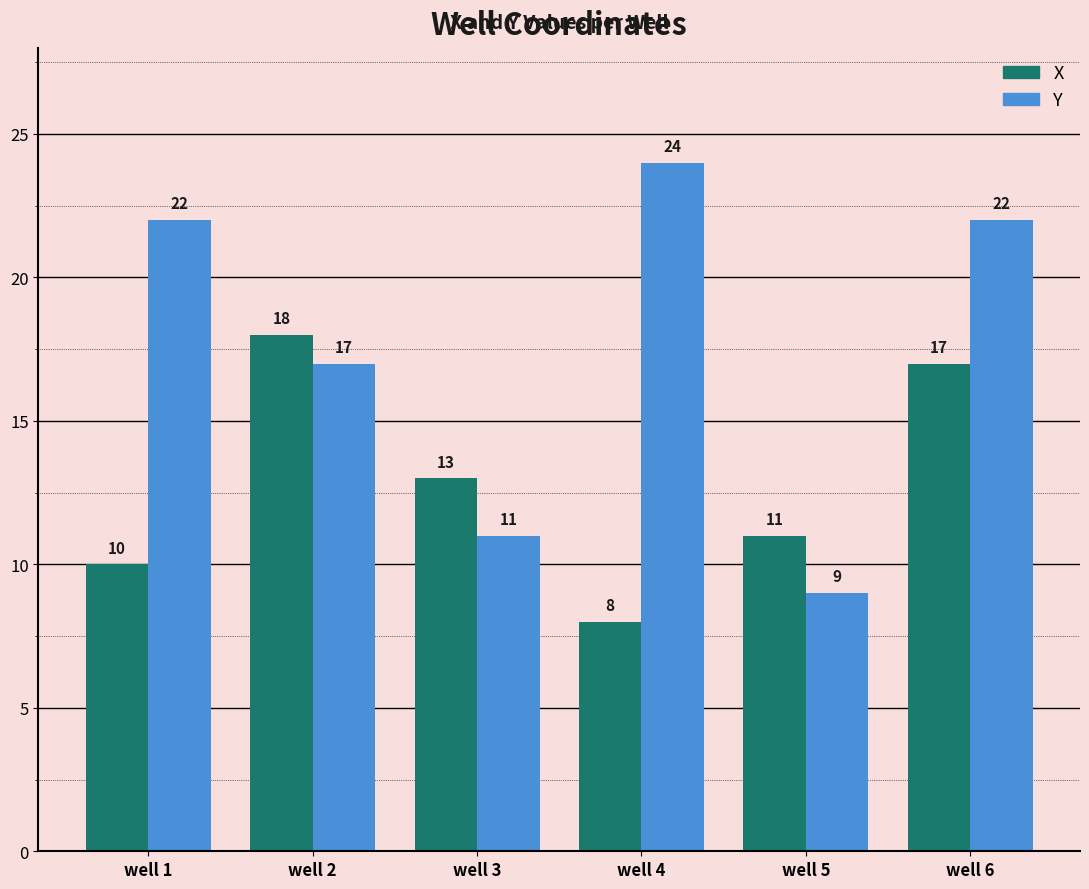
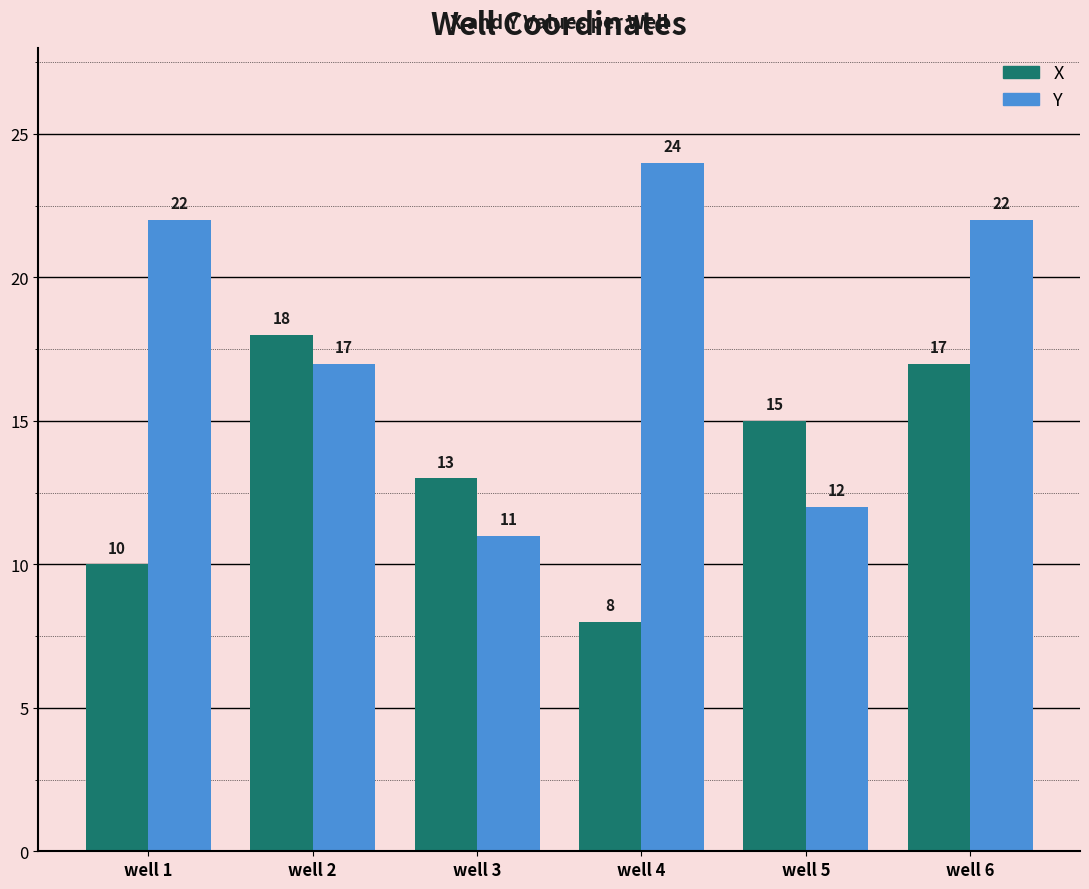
X, well 5: 11 -> 15
Y, well 5: 9 -> 12
